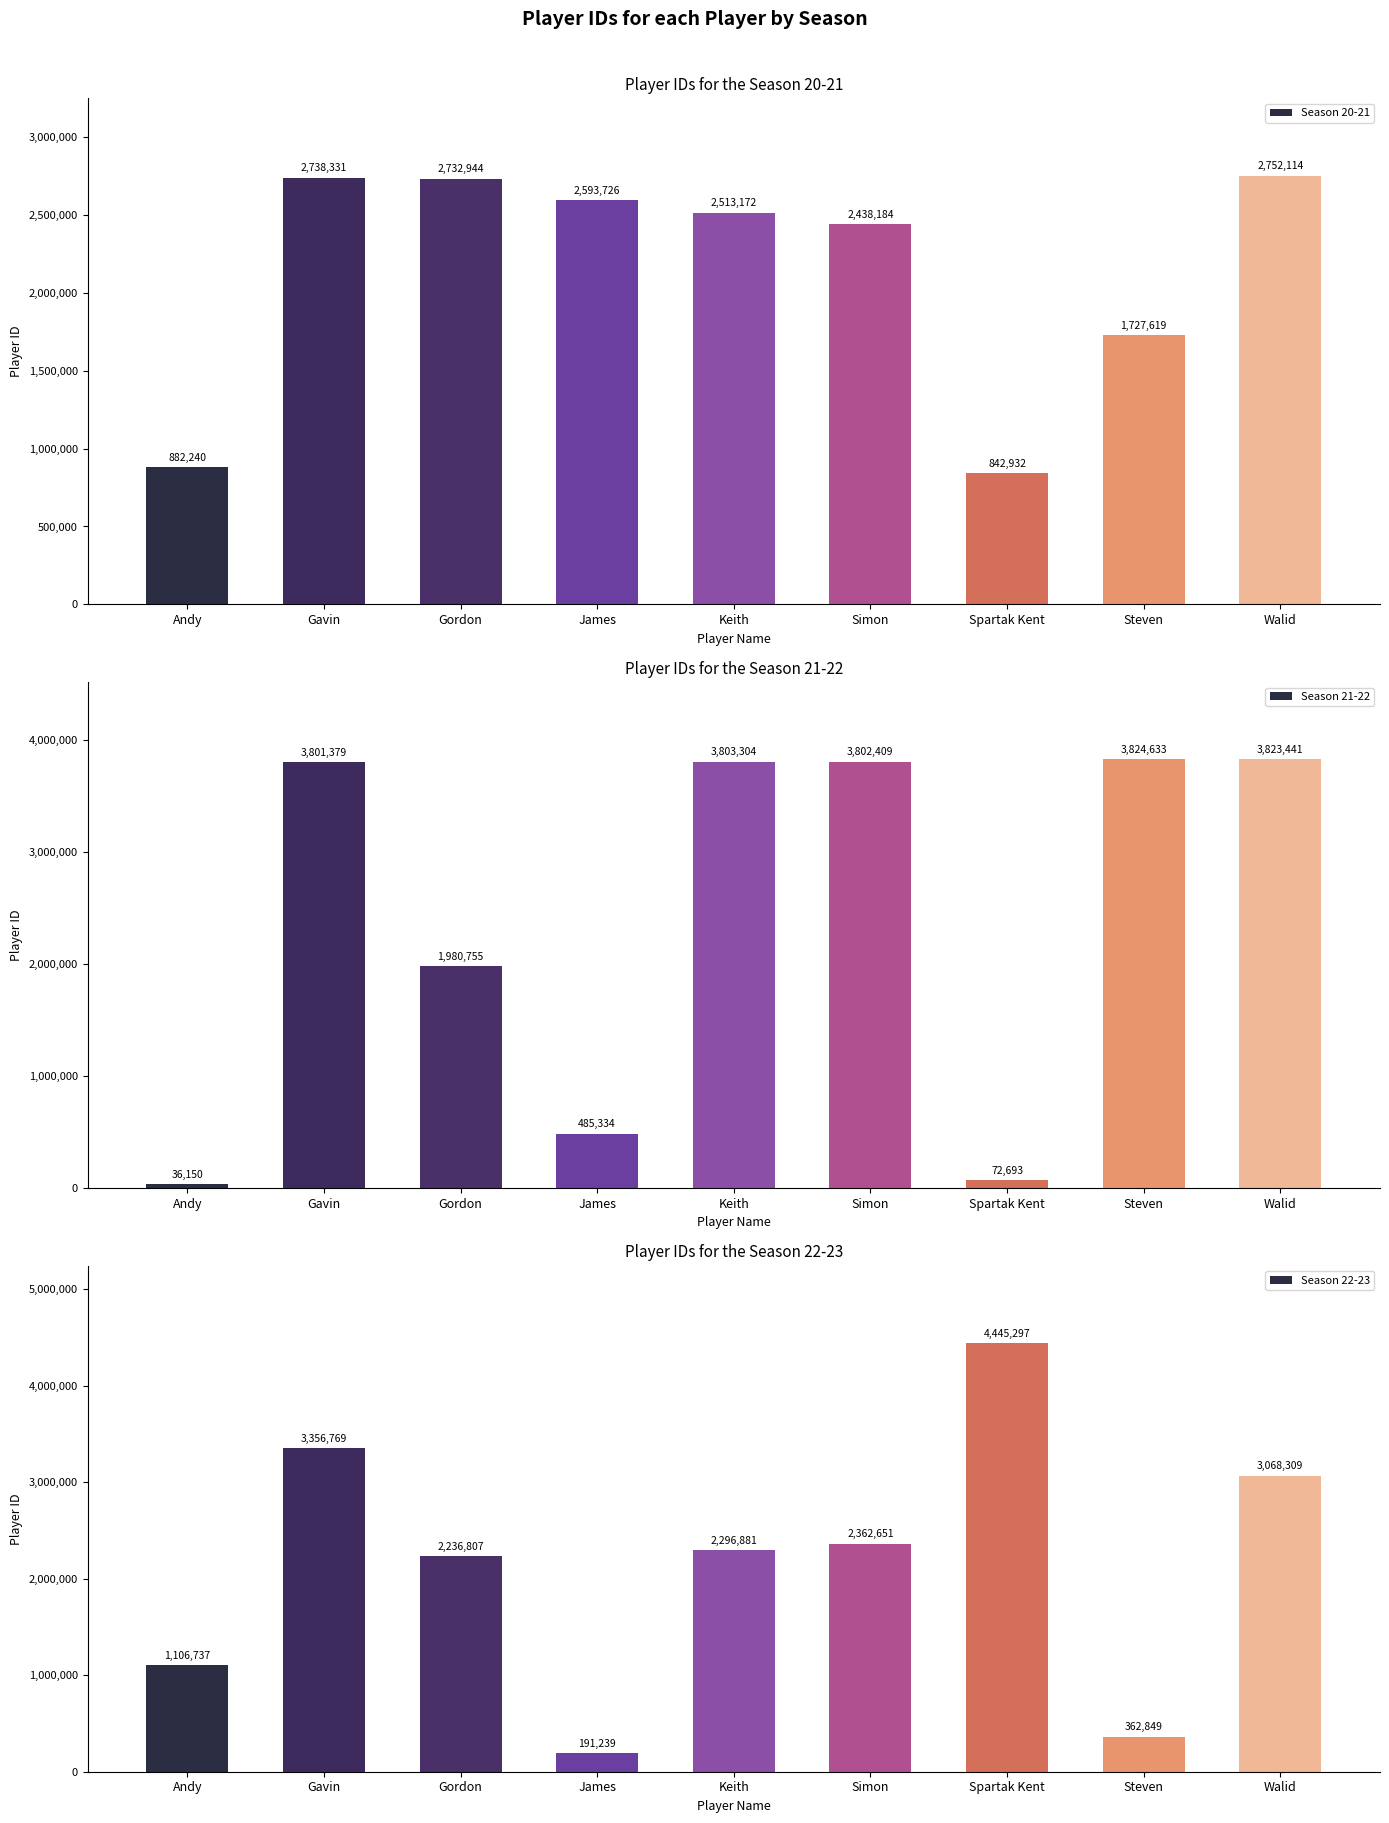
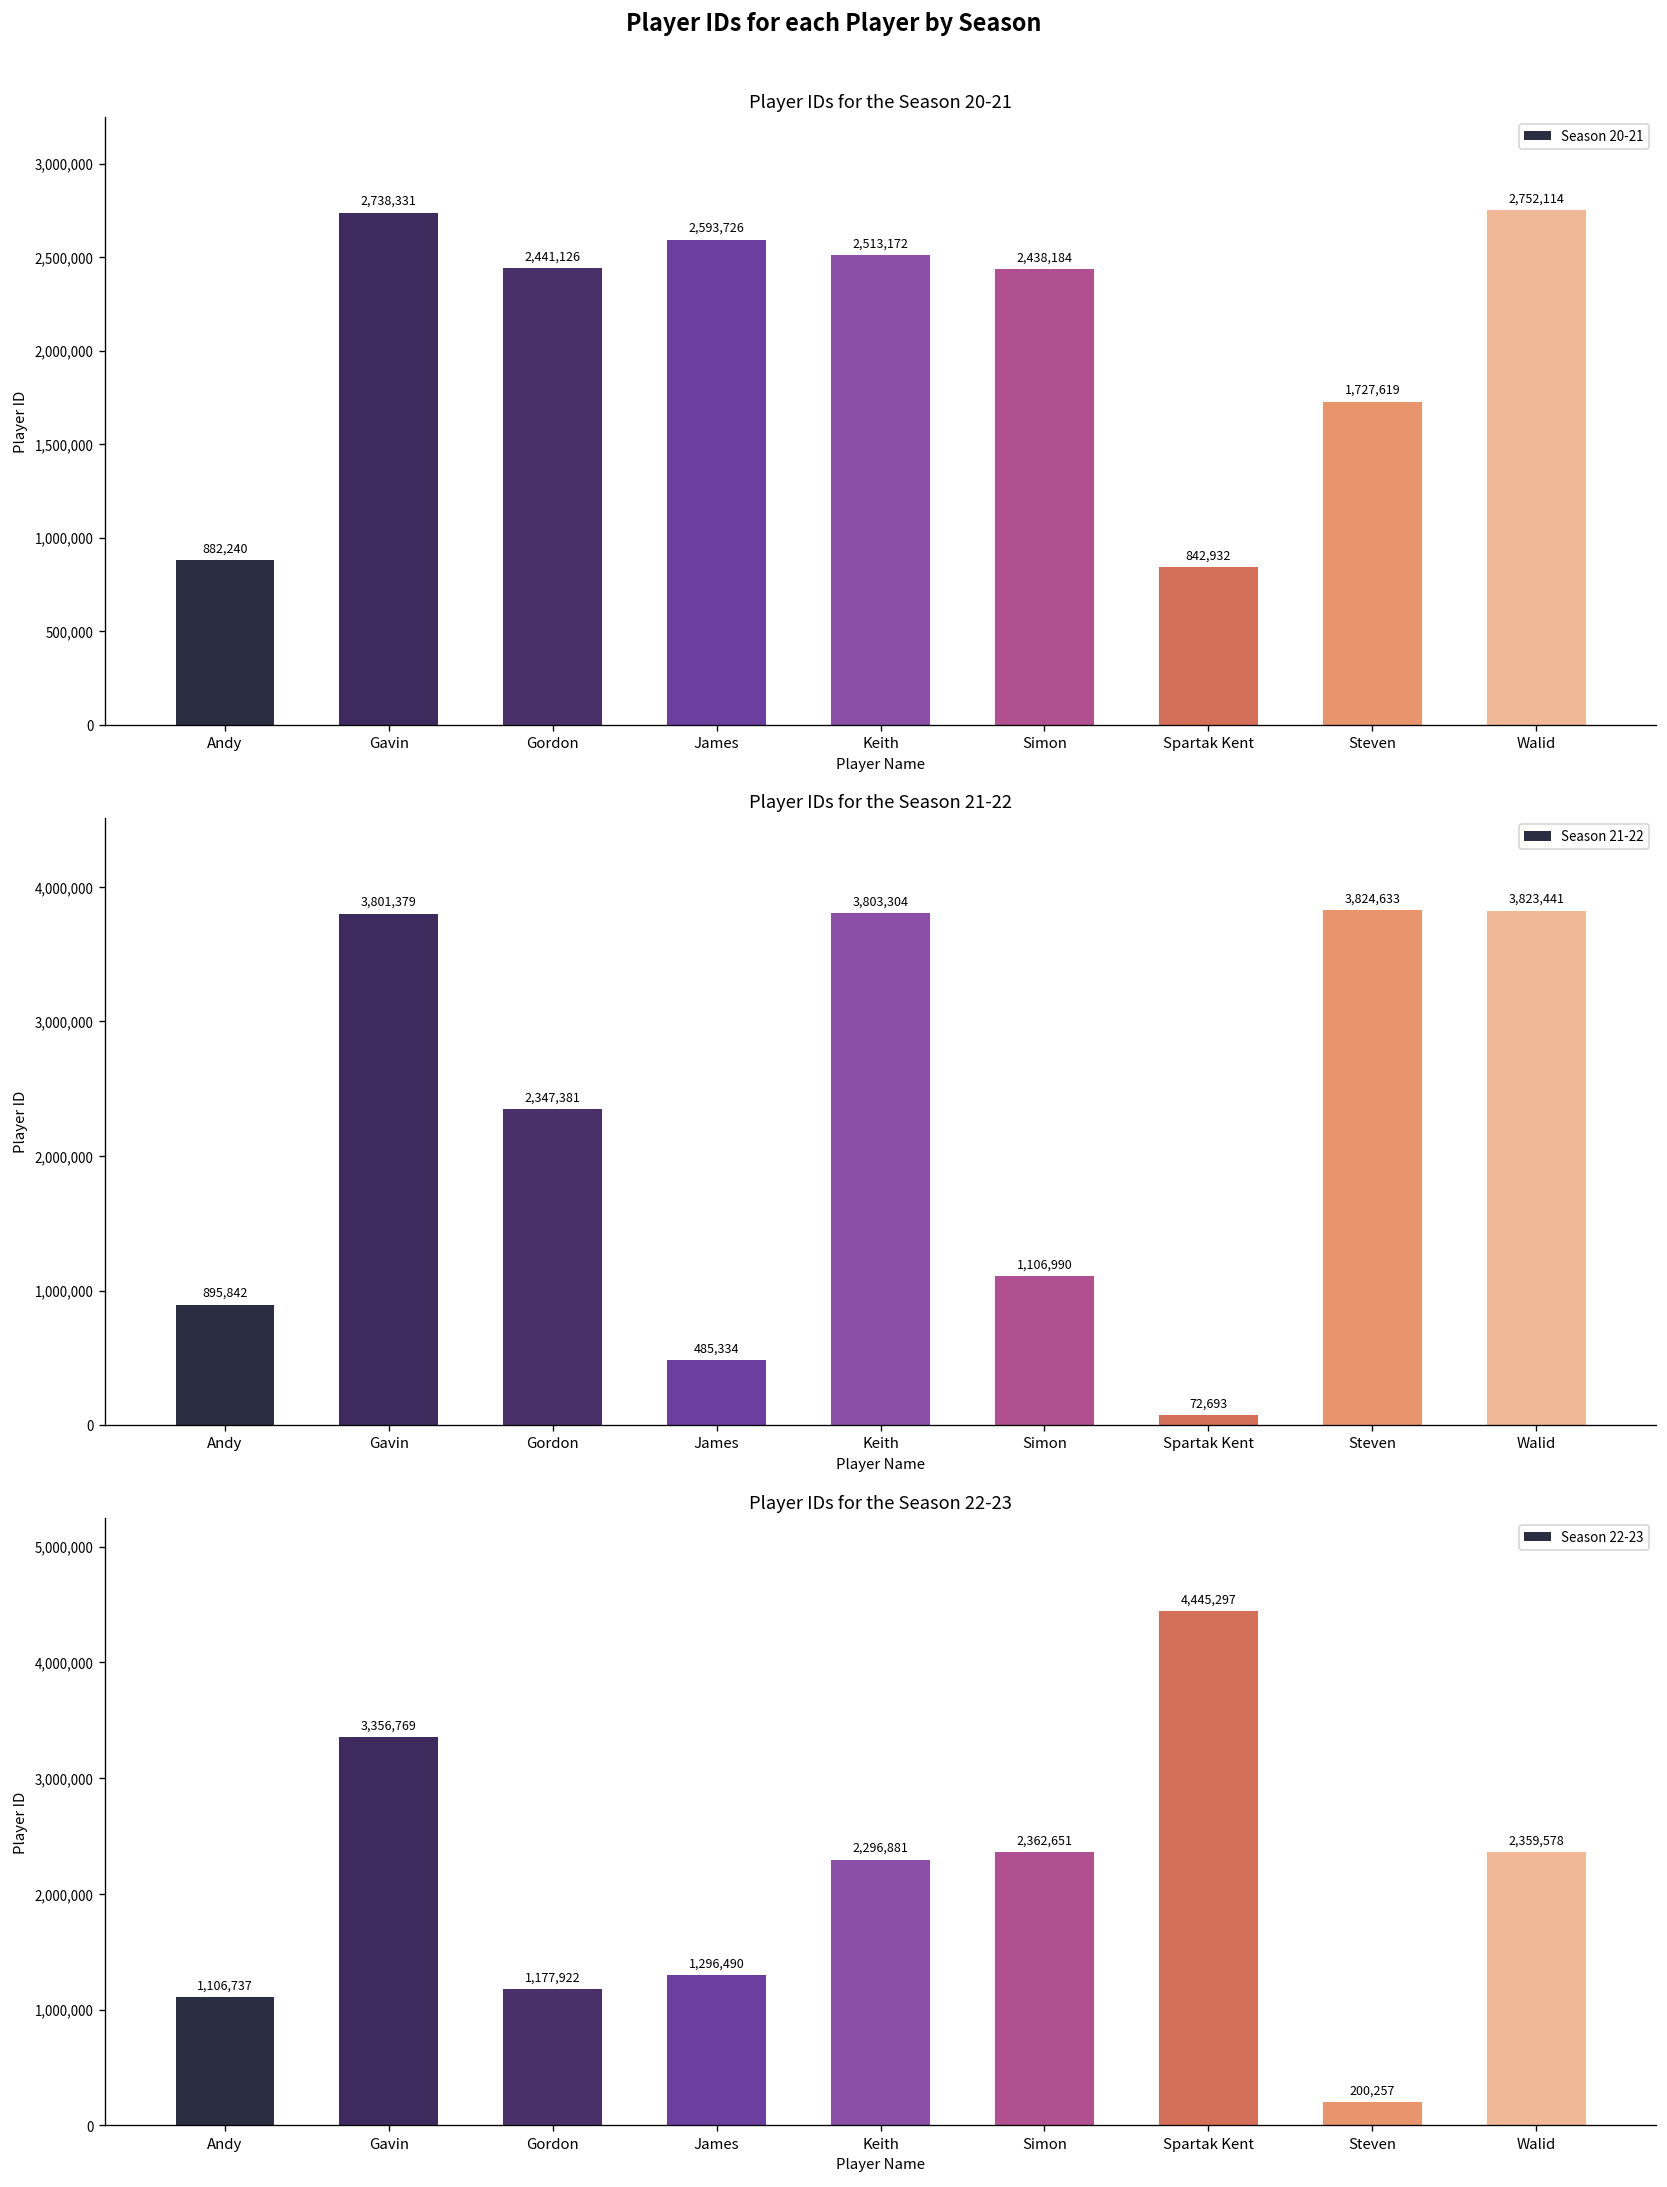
Player IDs for the Season 20-21, Gordon: 2,732,944 -> 2,441,126
Player IDs for the Season 21-22, Andy: 36,150 -> 895,842
Player IDs for the Season 21-22, Gordon: 1,980,755 -> 2,347,381
Player IDs for the Season 21-22, Simon: 3,802,409 -> 1,106,990
Player IDs for the Season 22-23, Gordon: 2,236,807 -> 1,177,922
Player IDs for the Season 22-23, James: 191,239 -> 1,296,490
Player IDs for the Season 22-23, Steven: 362,849 -> 200,257
Player IDs for the Season 22-23, Walid: 3,068,309 -> 2,359,578
